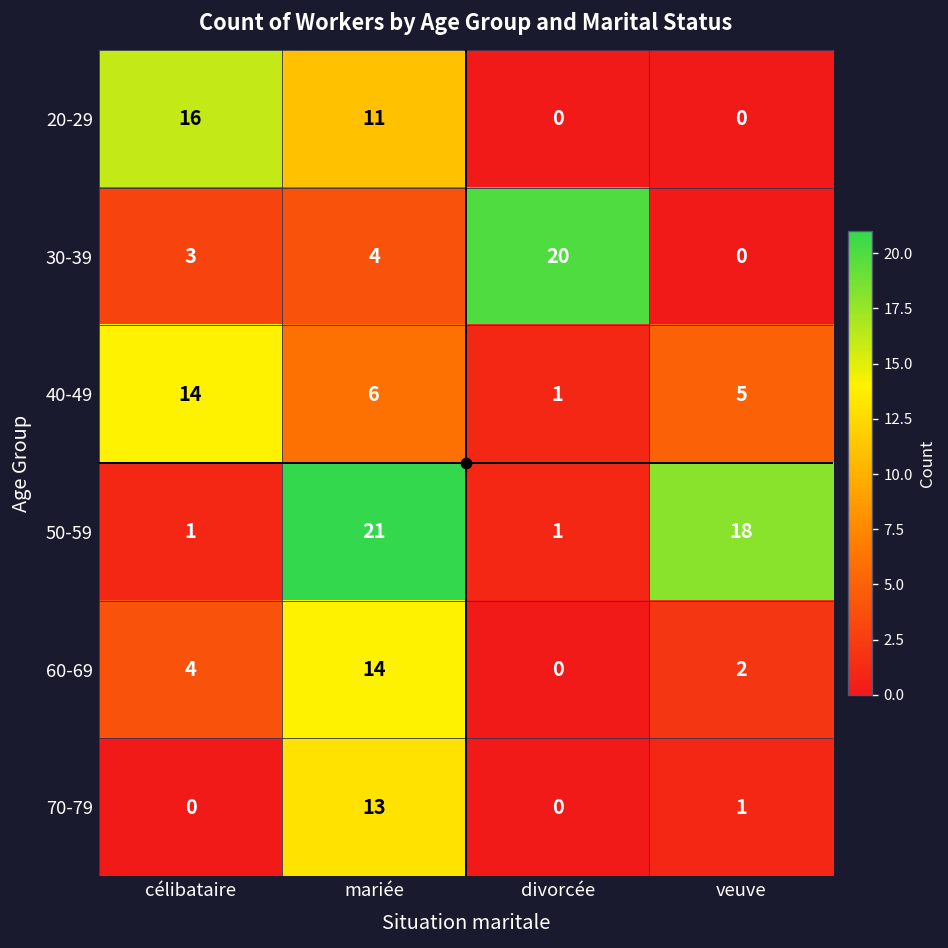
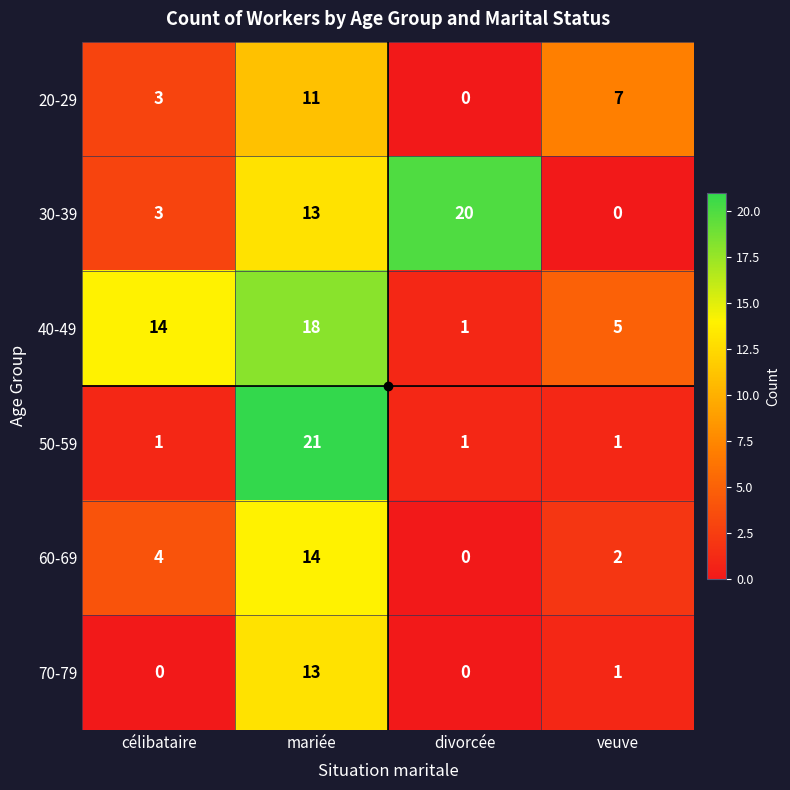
20-29, célibataire: 16 -> 3
20-29, veuve: 0 -> 7
30-39, mariée: 4 -> 13
40-49, mariée: 6 -> 18
50-59, veuve: 18 -> 1
